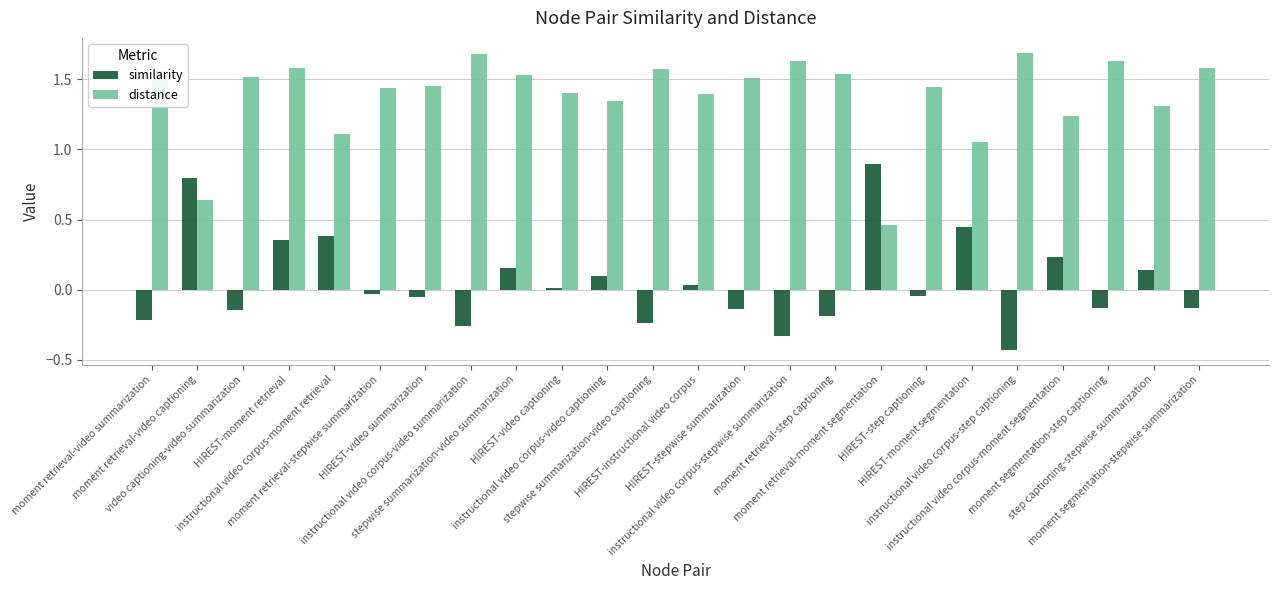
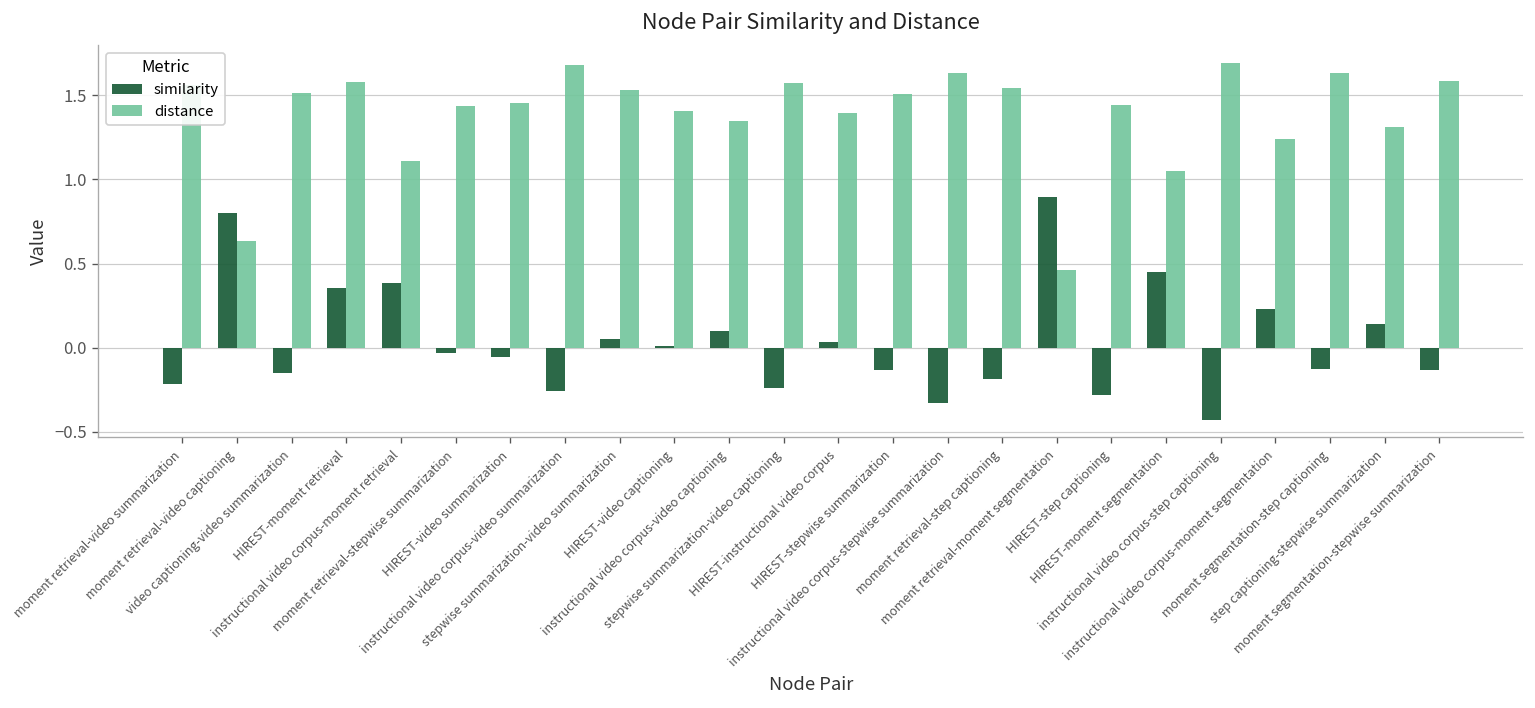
similarity, stepwise summarization-video summarization: 0.15 -> 0.05
similarity, HIREST-step captioning: -0.04 -> -0.28
